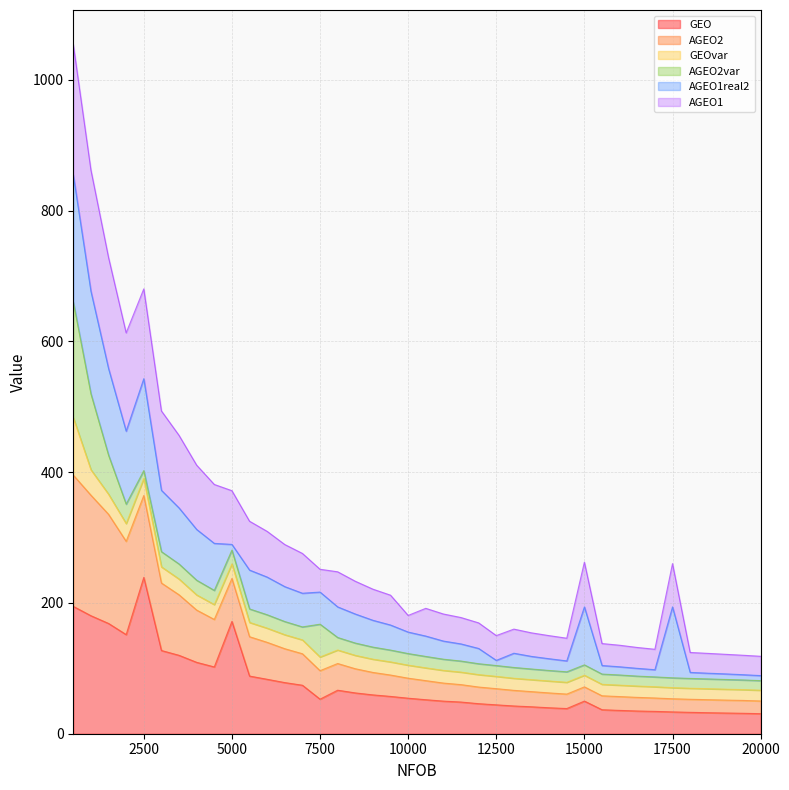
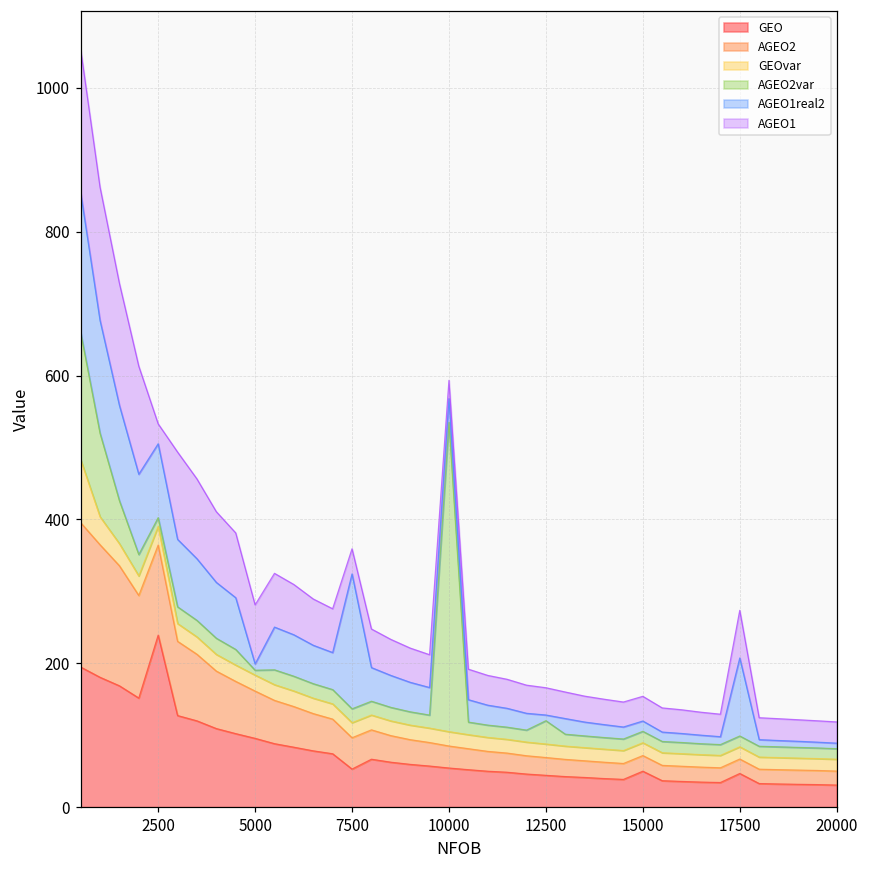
AGEO1real2, 2500: 140 -> 100
AGEO1, 2500: 140 -> 30
GEO, 5000: 170 -> 100
AGEO2var, 5000: 20 -> 10
AGEO2var, 7500: 50 -> 20
AGEO1real2, 7500: 50 -> 190
AGEO2var, 10000: 20 -> 430
AGEO2var, 12500: 20 -> 30
AGEO1real2, 15000: 90 -> 10
AGEO1, 15000: 70 -> 30
GEO, 17500: 30 -> 50
